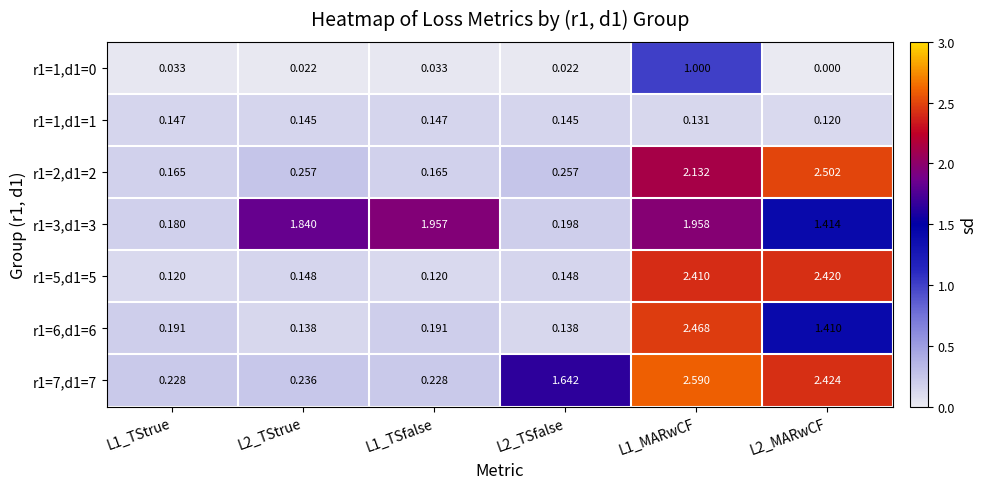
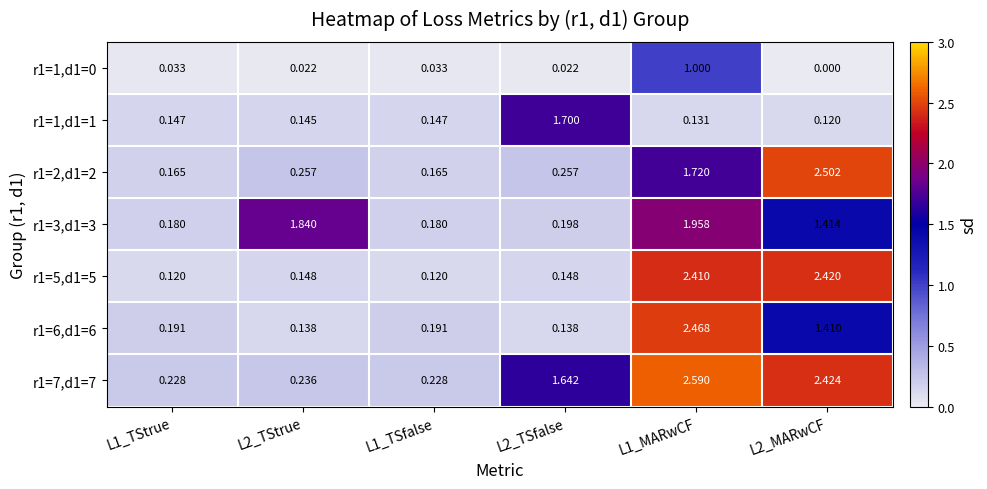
r1=1,d1=1, L2_TSfalse: 0.145 -> 1.700
r1=2,d1=2, L1_MARwCF: 2.132 -> 1.720
r1=3,d1=3, L1_TSfalse: 1.957 -> 0.180
